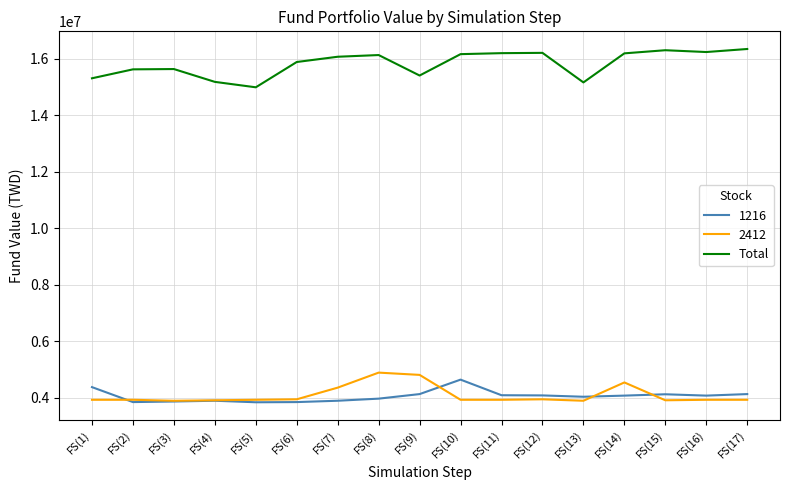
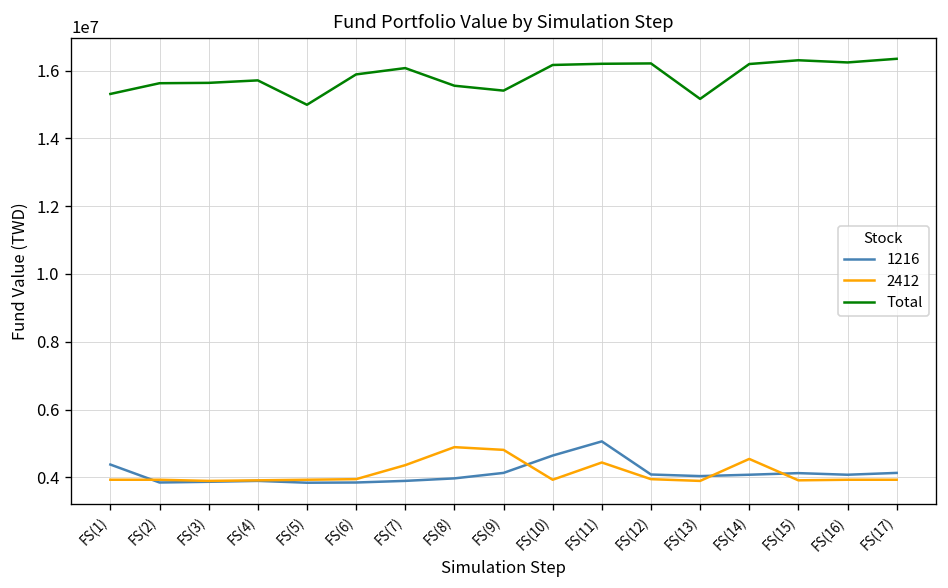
Total, FS(4): 15200000 -> 15700000
Total, FS(8): 16100000 -> 15600000
1216, FS(11): 4100000 -> 5100000
2412, FS(11): 3900000 -> 4400000
